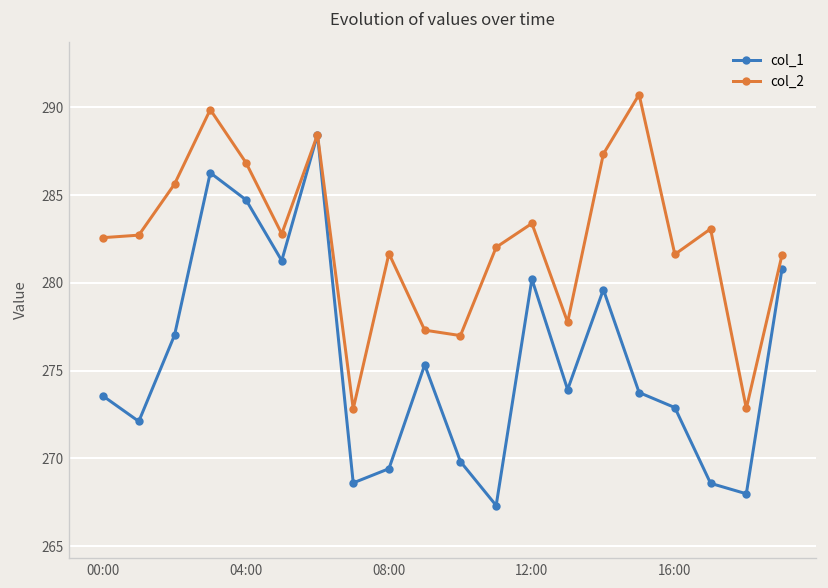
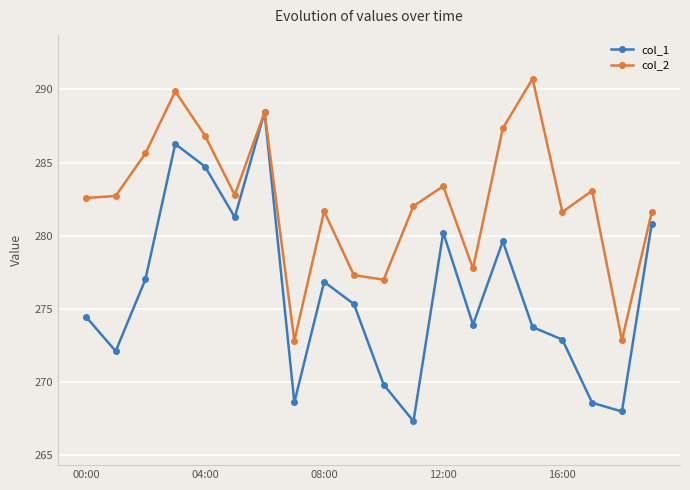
col_1, 00:00: 273.6 -> 274.5
col_1, 08:00: 269.4 -> 276.8
